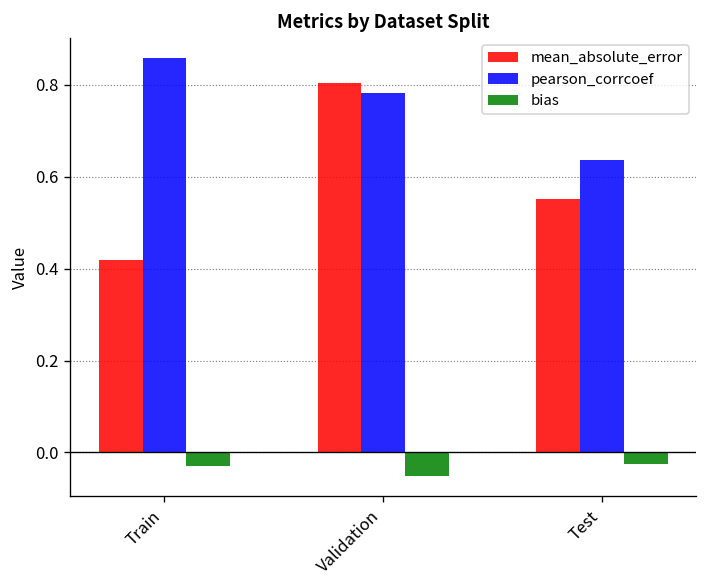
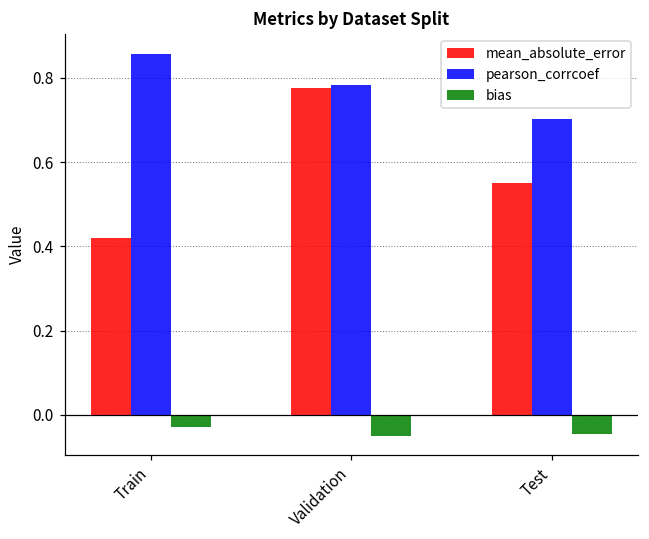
mean_absolute_error, Validation: 0.81 -> 0.78
pearson_corrcoef, Test: 0.64 -> 0.70
bias, Test: -0.02 -> -0.05
